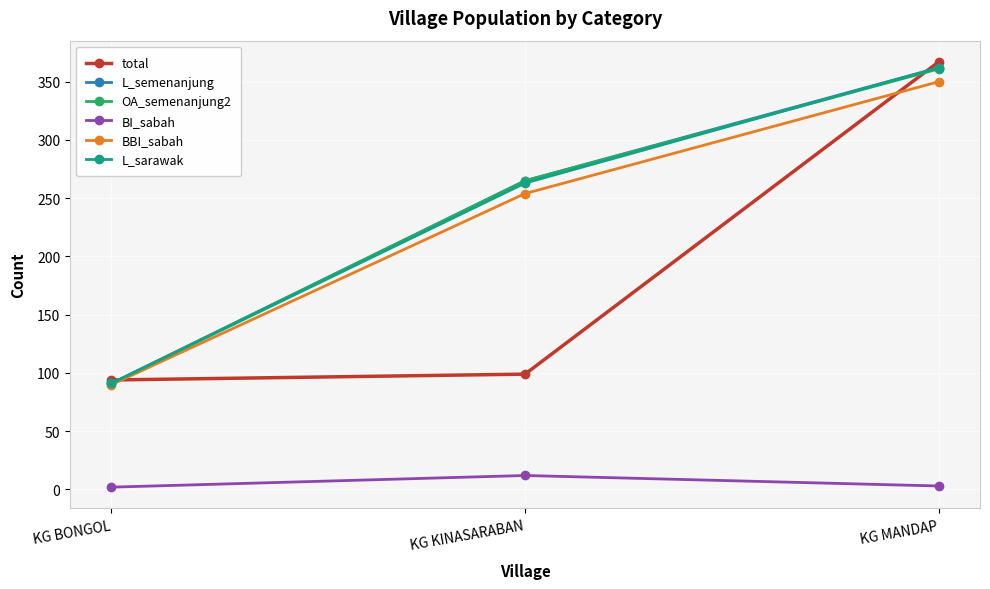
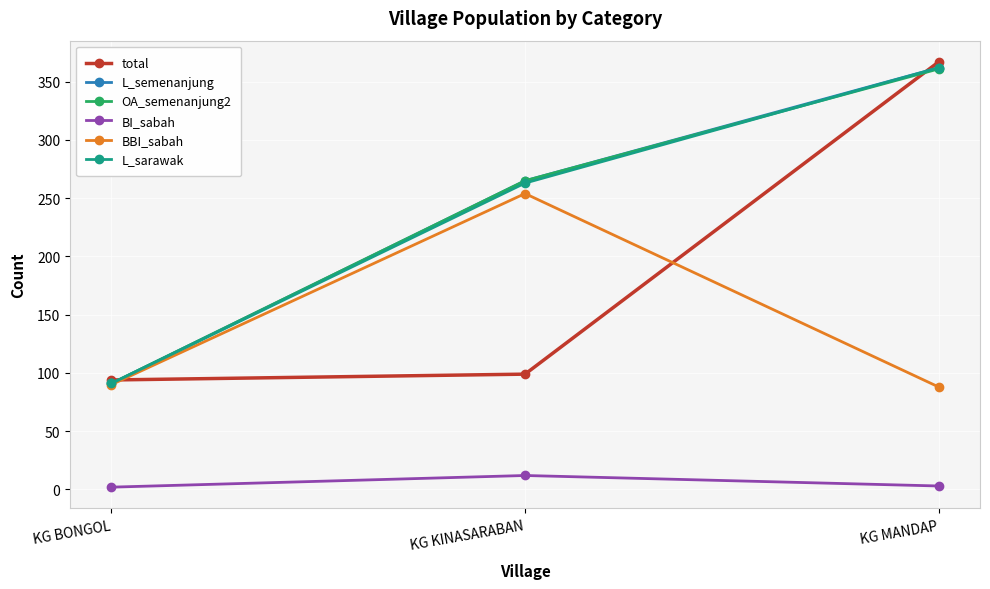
BBI_sabah, KG MANDAP: 350 -> 88
